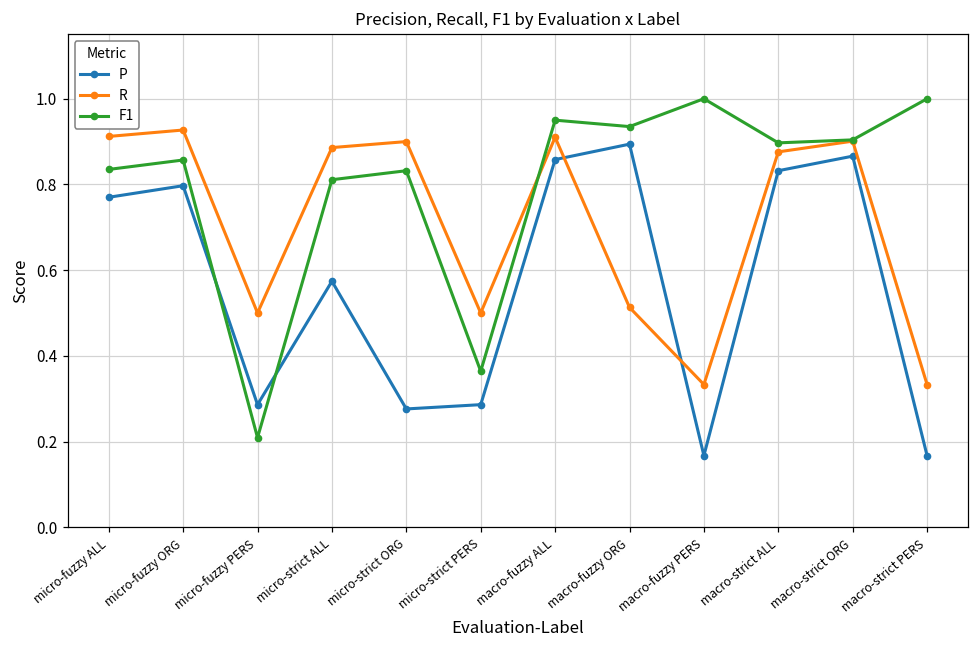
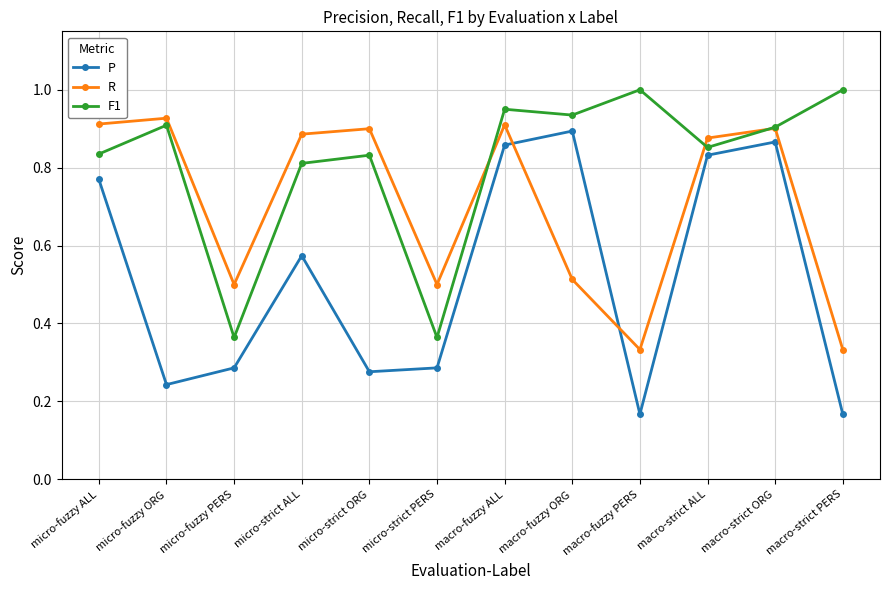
P, micro-fuzzy ORG: 0.80 -> 0.24
F1, micro-fuzzy ORG: 0.86 -> 0.91
F1, micro-fuzzy PERS: 0.21 -> 0.36
F1, macro-strict ALL: 0.90 -> 0.85
